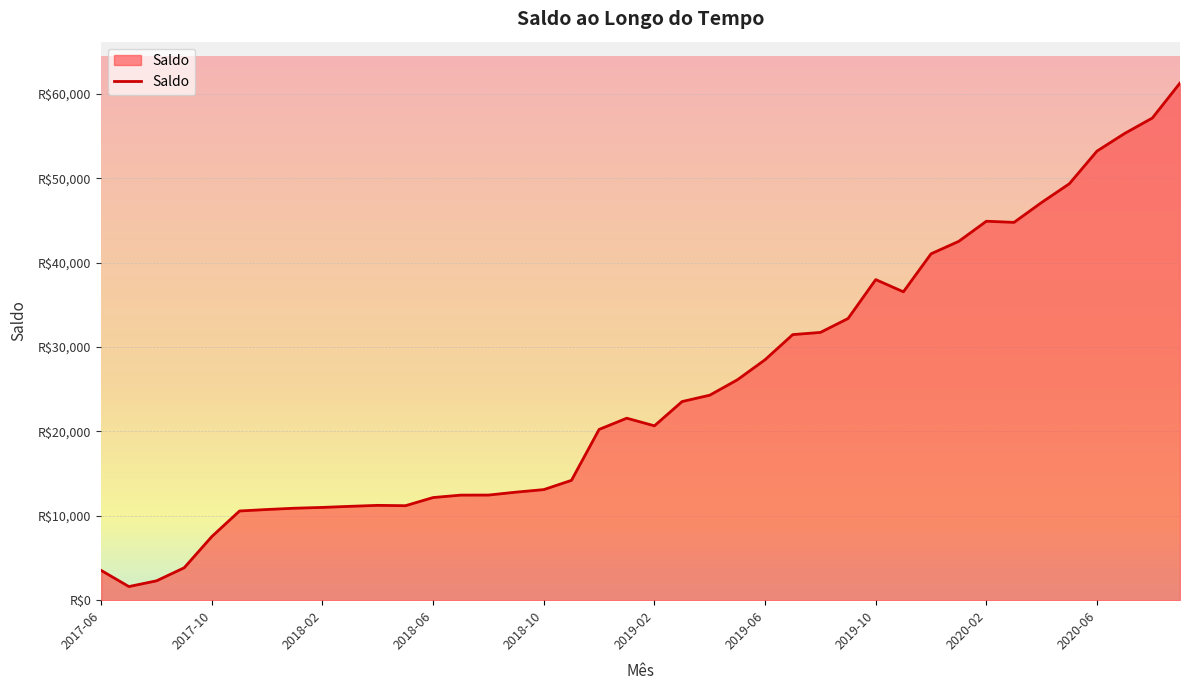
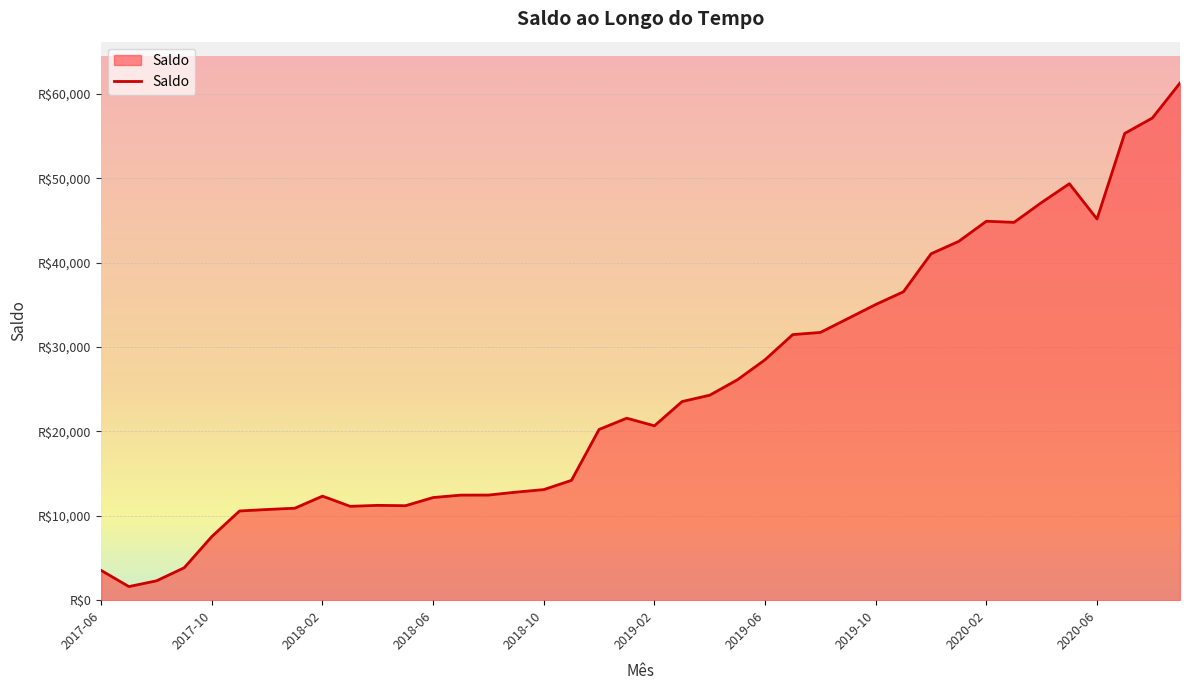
2018-02: R$11,000 -> R$12,000
2019-10: R$38,000 -> R$35,000
2020-06: R$53,000 -> R$45,000
